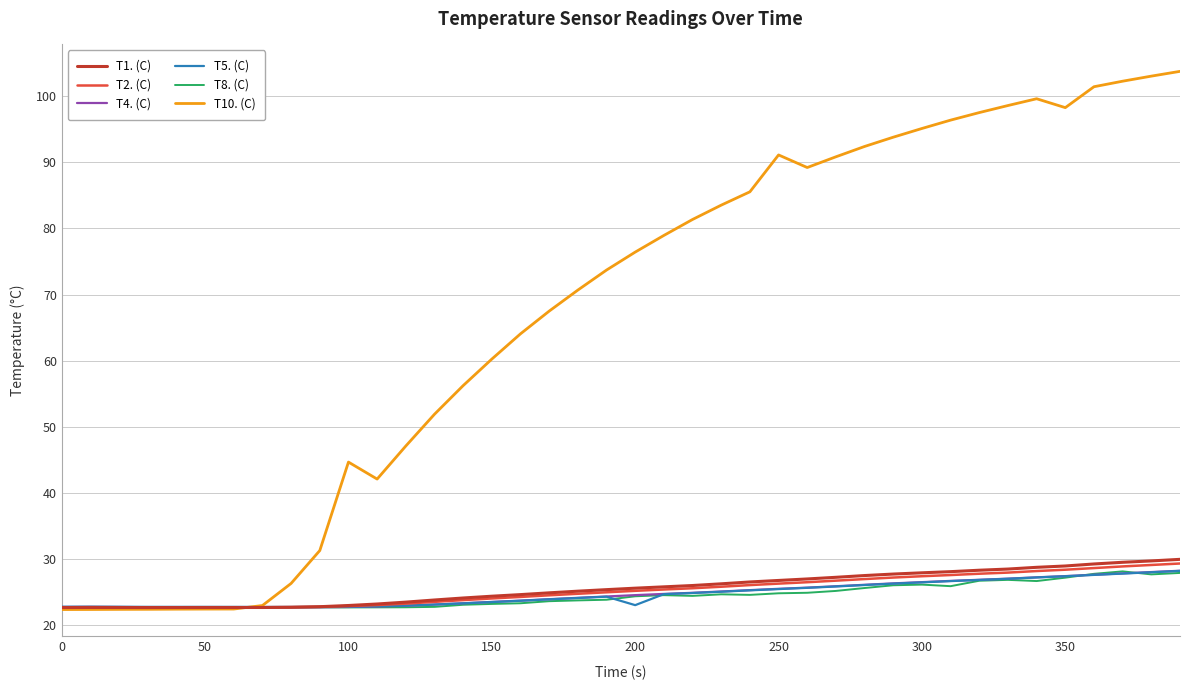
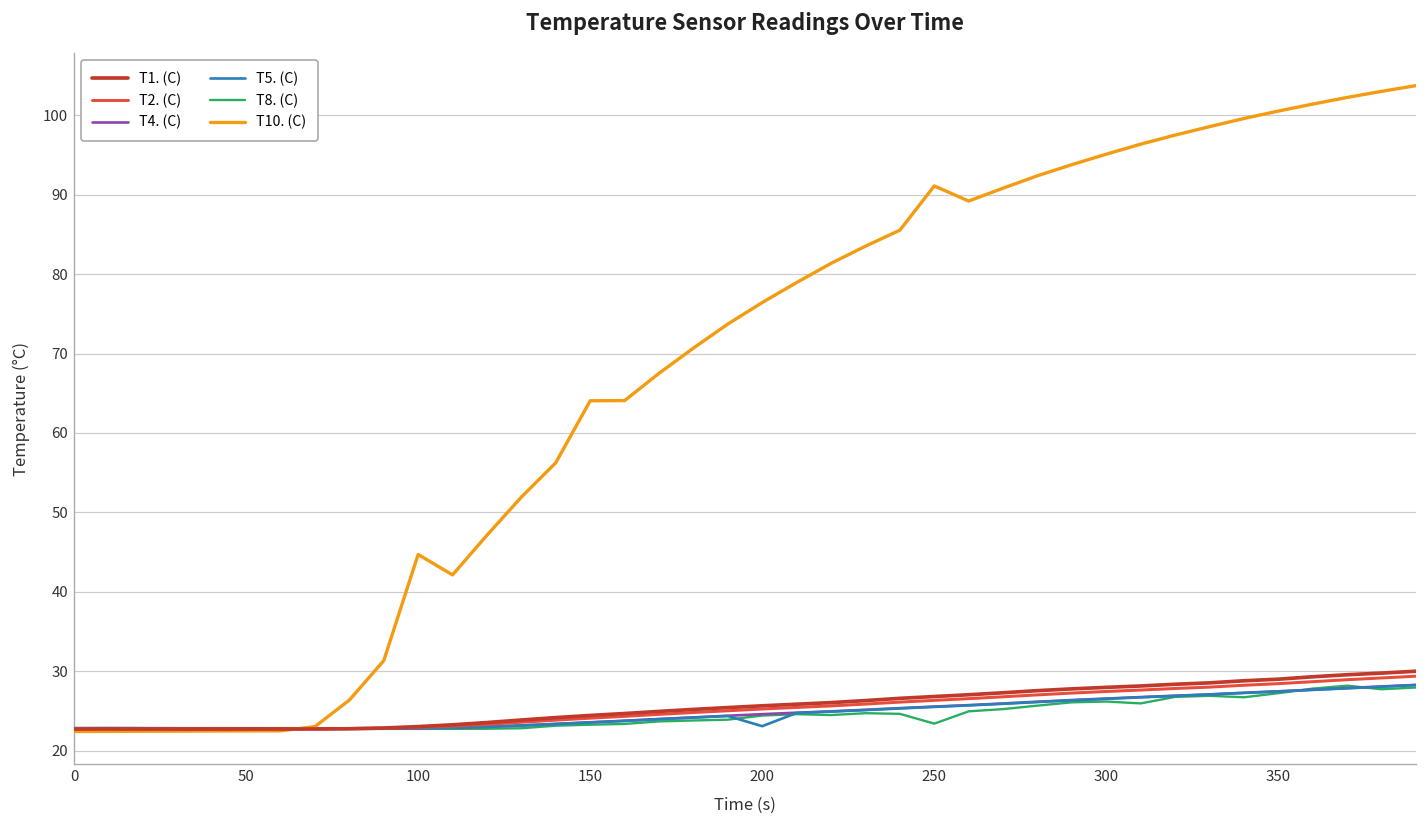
T10. (C), 150: 60 -> 64
T8. (C), 250: 25 -> 23
T10. (C), 350: 98 -> 101
